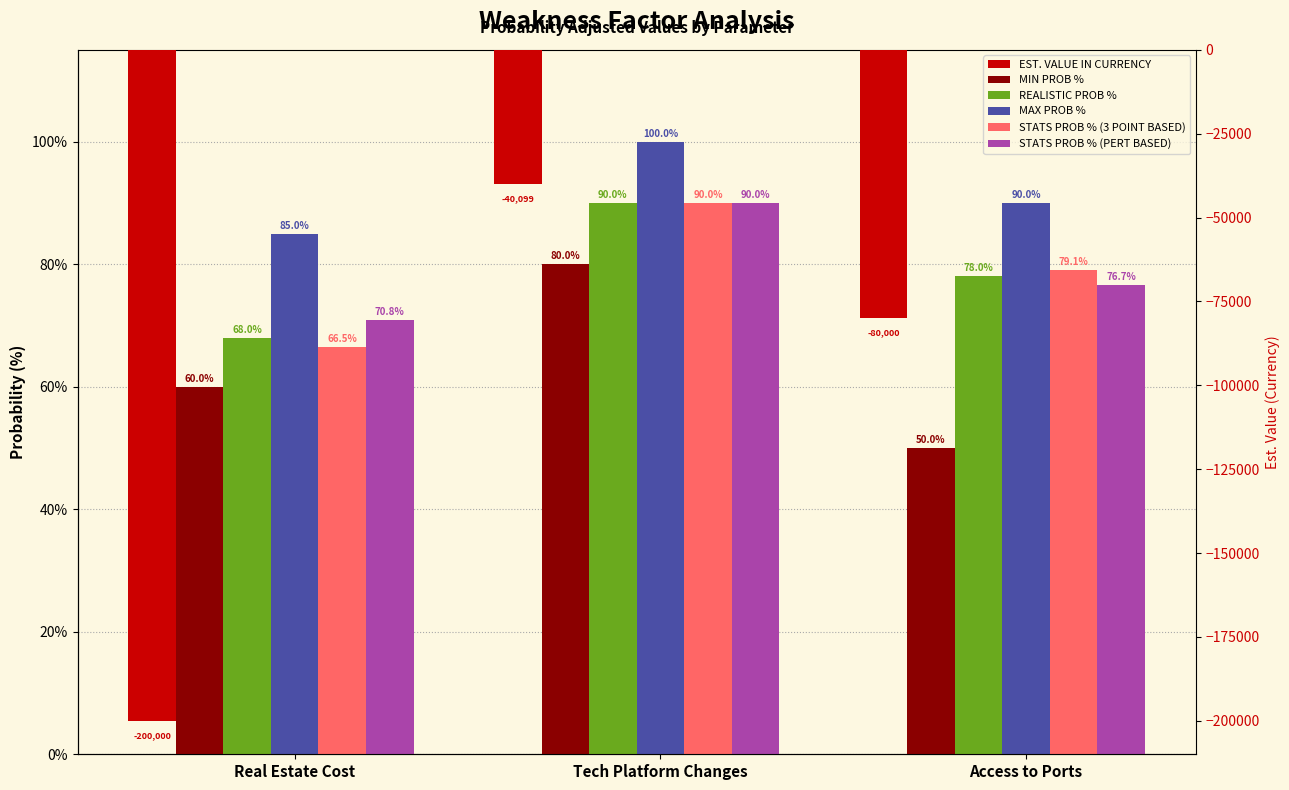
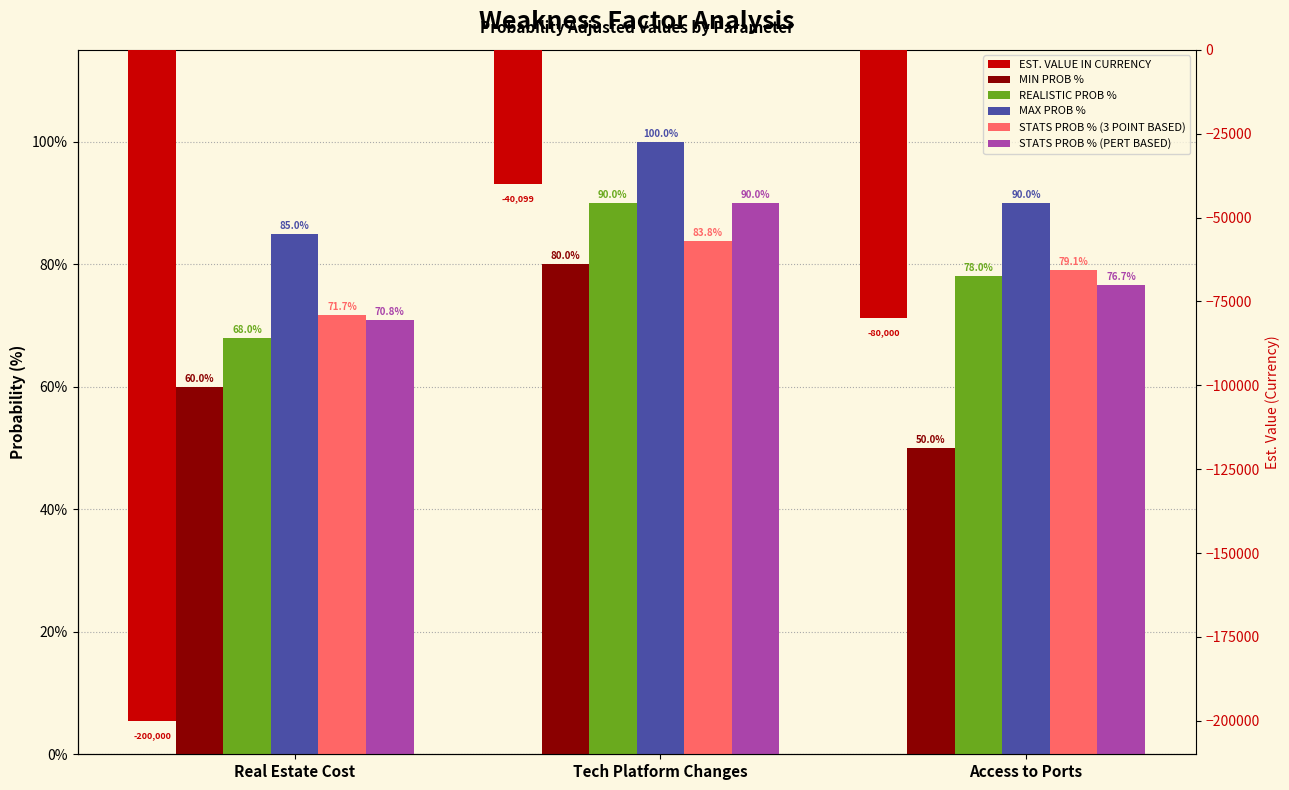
STATS PROB % (3 POINT BASED), Real Estate Cost: 66.5% -> 71.7%
STATS PROB % (3 POINT BASED), Tech Platform Changes: 90.0% -> 83.8%
